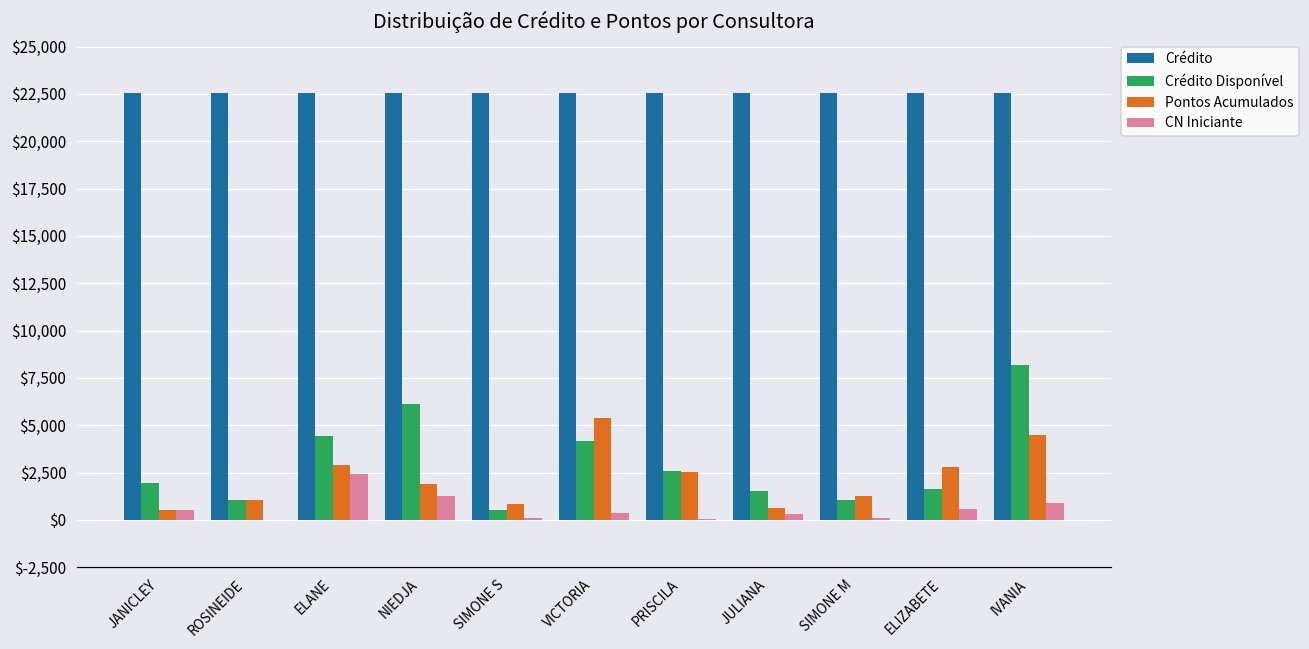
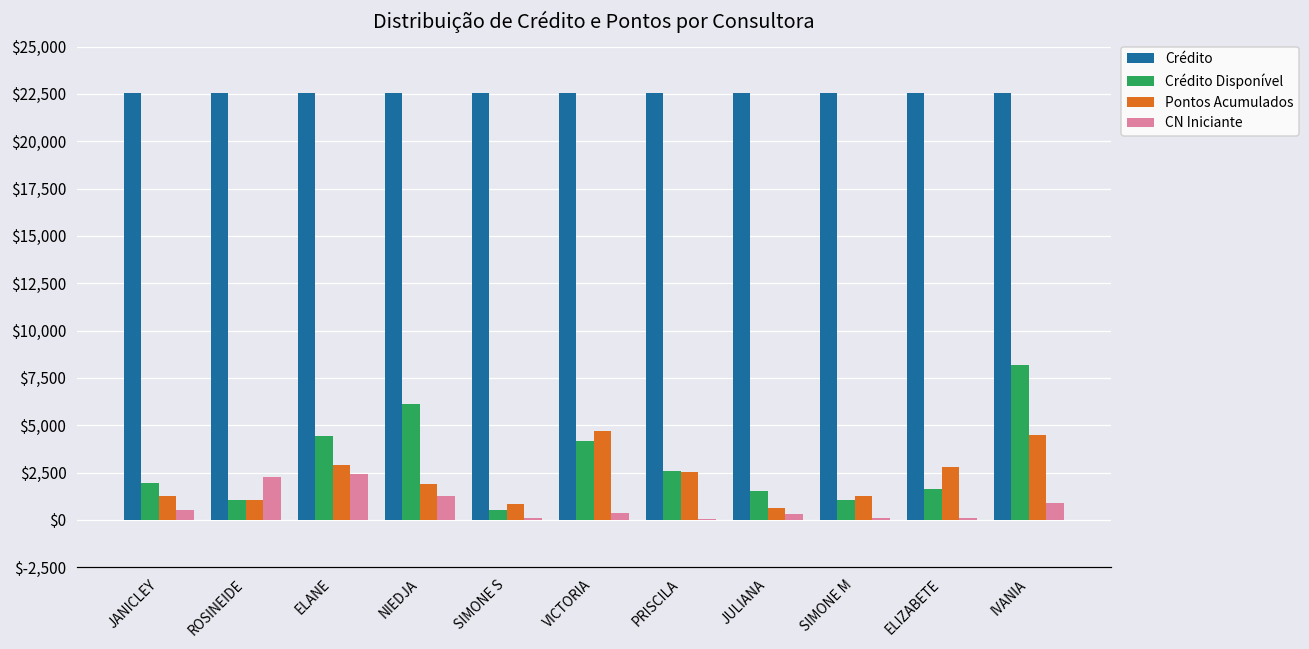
Pontos Acumulados, JANICLEY: $500 -> $1,300
CN Iniciante, ROSINEIDE: $0 -> $2,300
Pontos Acumulados, VICTORIA: $5,400 -> $4,700
CN Iniciante, ELIZABETE: $600 -> $100
